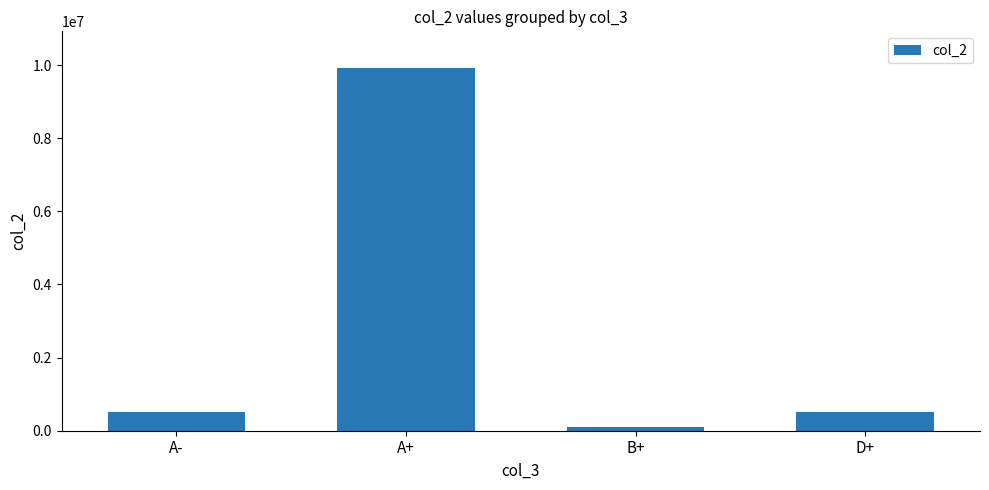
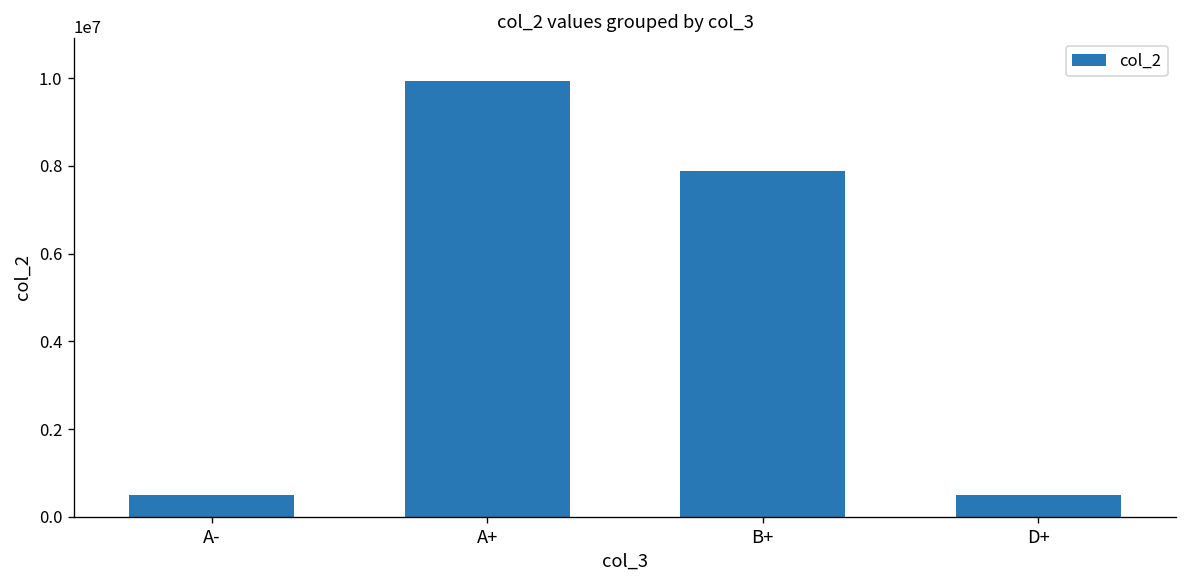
B+: 100000 -> 7900000
